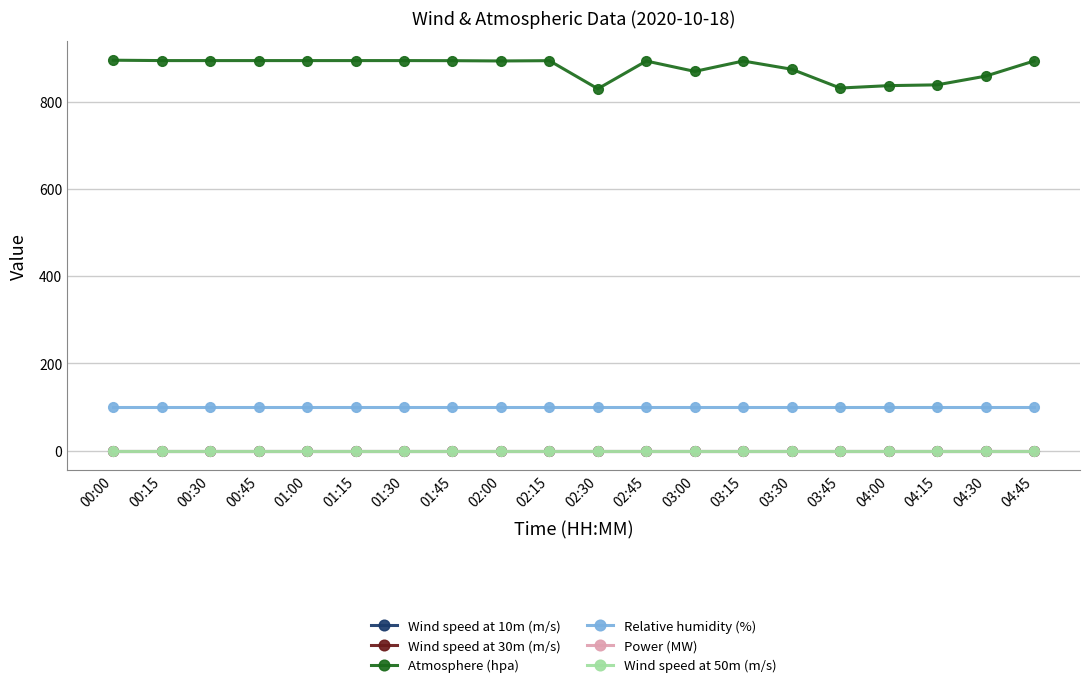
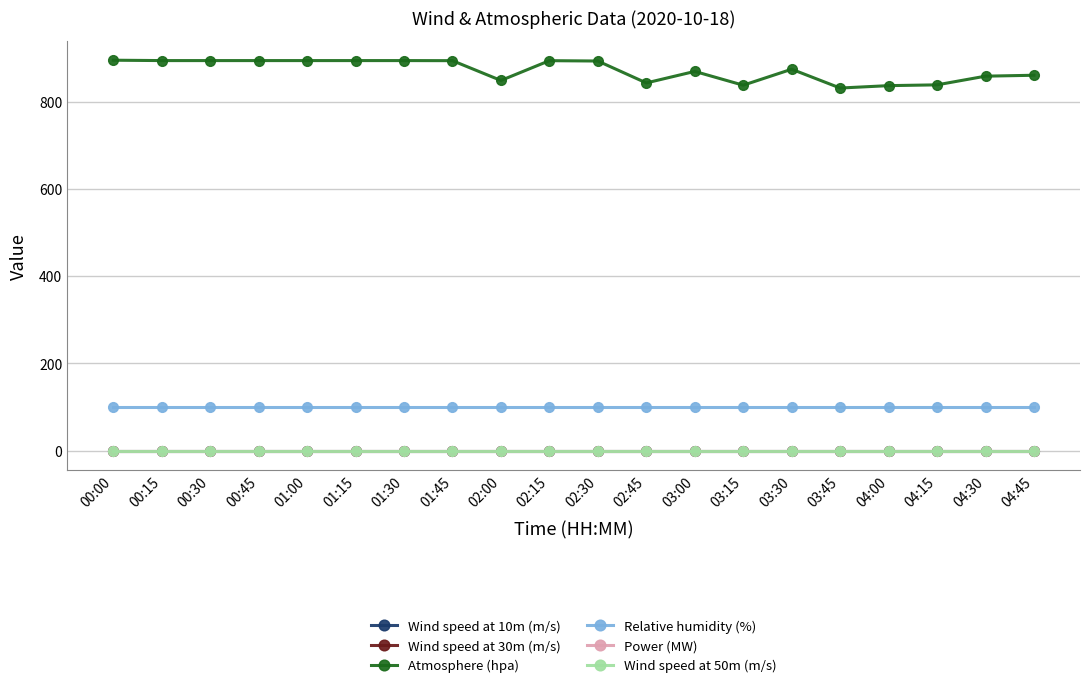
Atmosphere (hpa), 02:00: 890 -> 850
Atmosphere (hpa), 02:30: 830 -> 890
Atmosphere (hpa), 02:45: 890 -> 840
Atmosphere (hpa), 03:15: 890 -> 840
Atmosphere (hpa), 04:45: 890 -> 860
